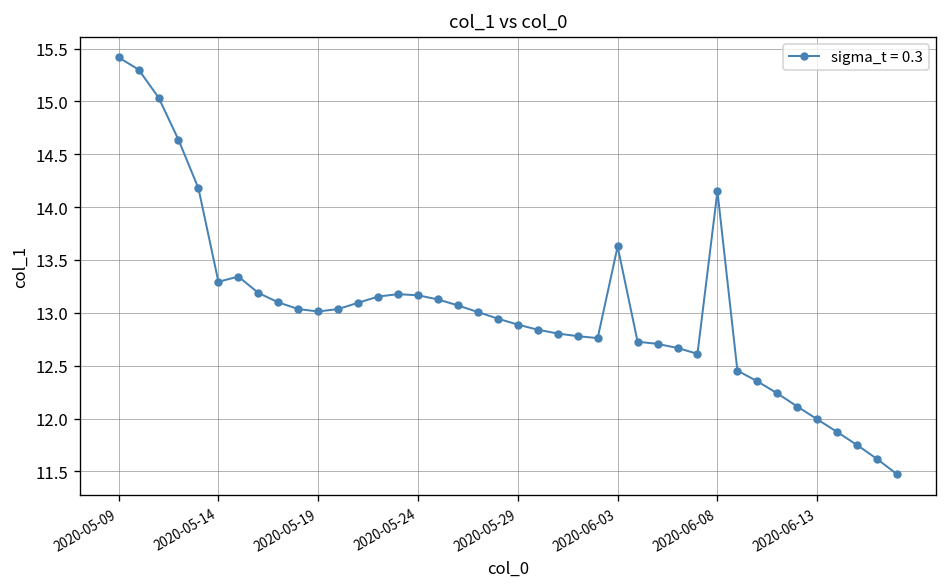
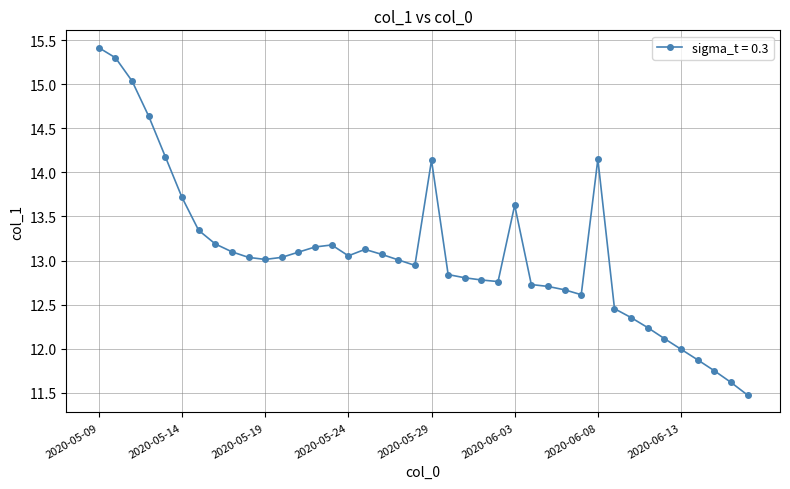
2020-05-14: 13.3 -> 13.7
2020-05-24: 13.2 -> 13.1
2020-05-29: 12.9 -> 14.1
